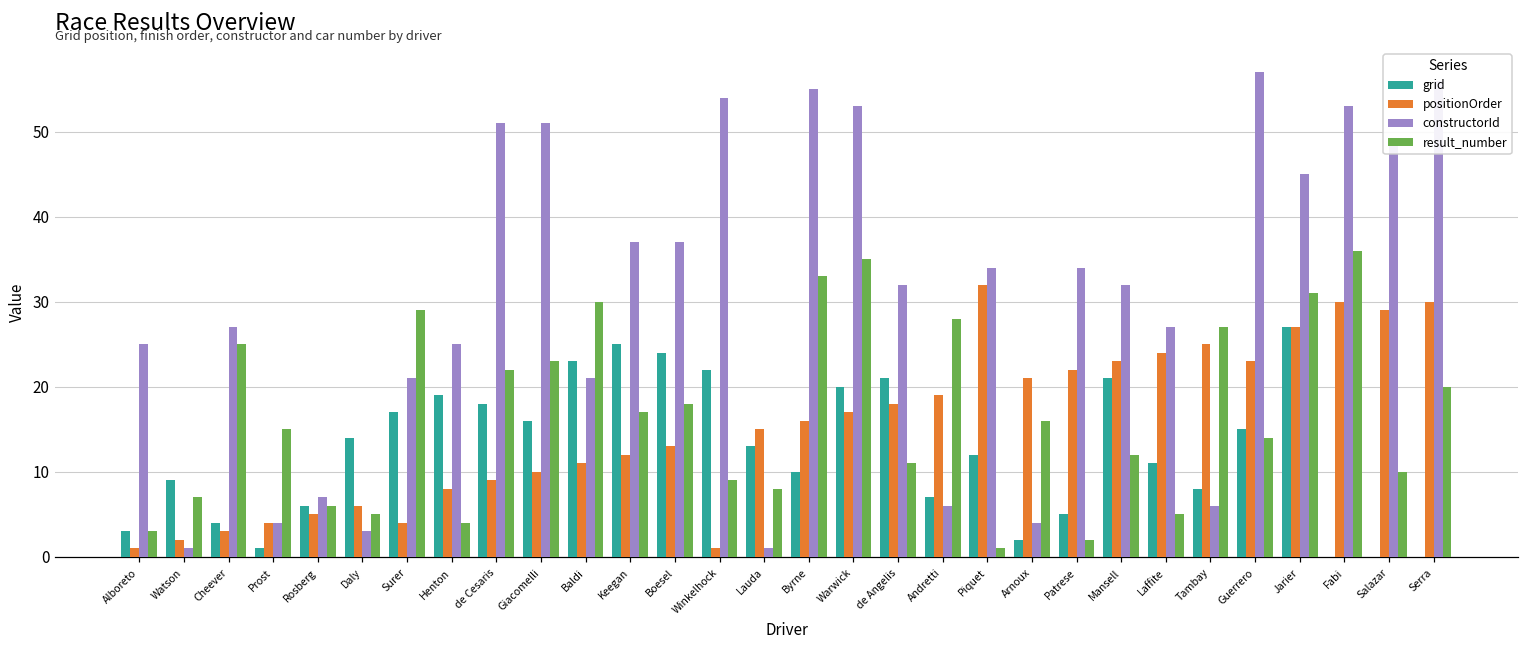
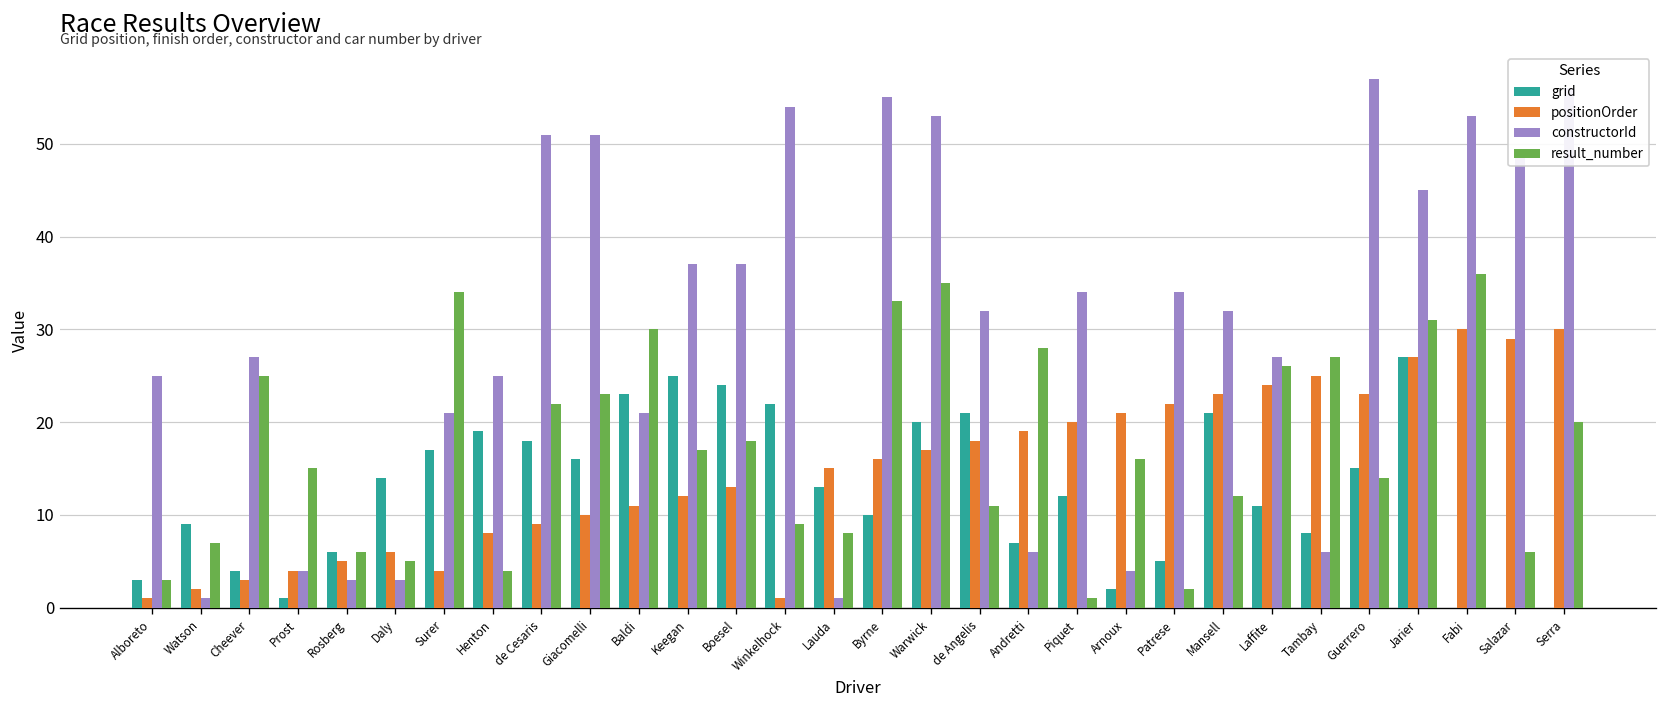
constructorId, Rosberg: 7 -> 3
result_number, Surer: 29 -> 34
positionOrder, Piquet: 32 -> 20
result_number, Laffite: 5 -> 26
result_number, Salazar: 10 -> 6
